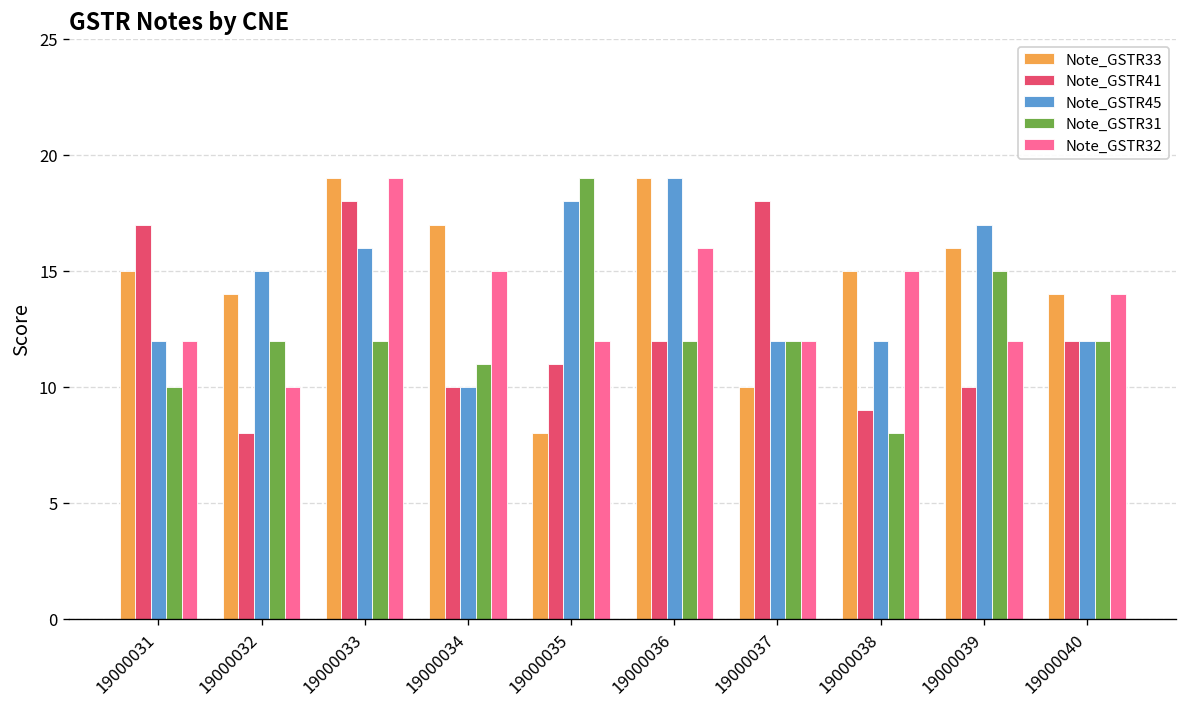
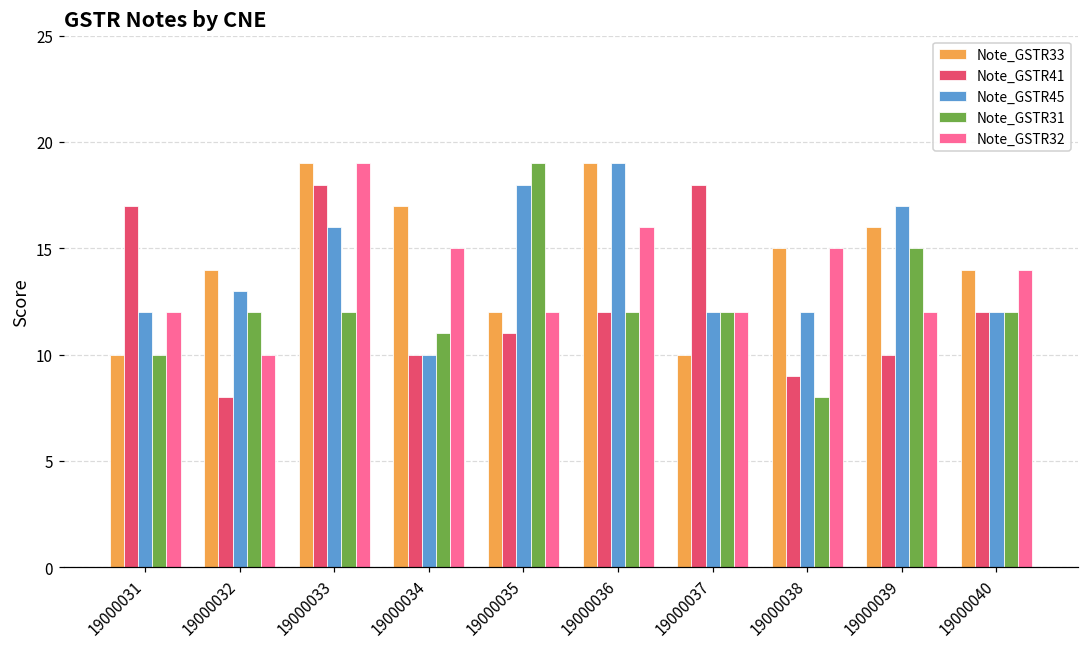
Note_GSTR33, 19000031: 15 -> 10
Note_GSTR45, 19000032: 15 -> 13
Note_GSTR33, 19000035: 8 -> 12
